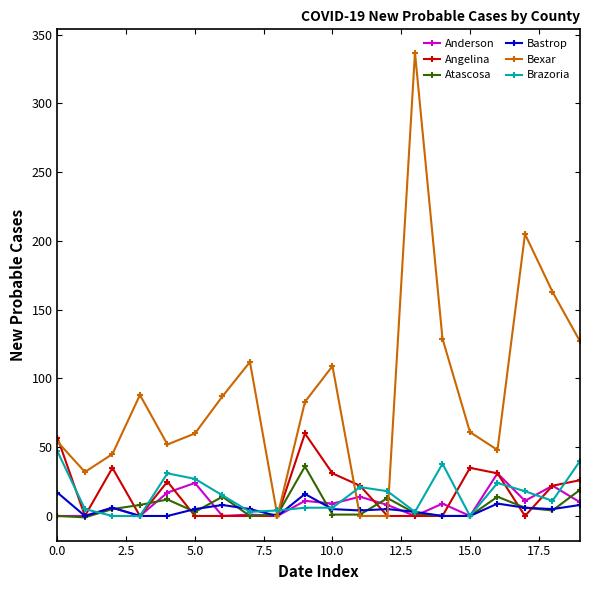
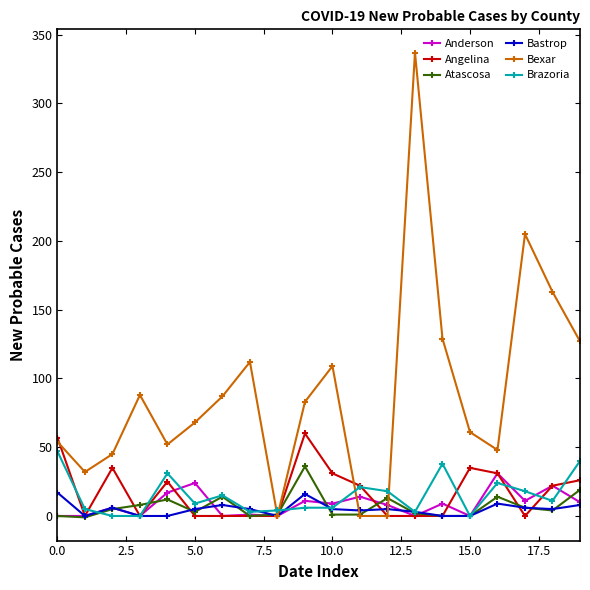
Bexar, 5.0: 60 -> 68
Brazoria, 5.0: 27 -> 9
